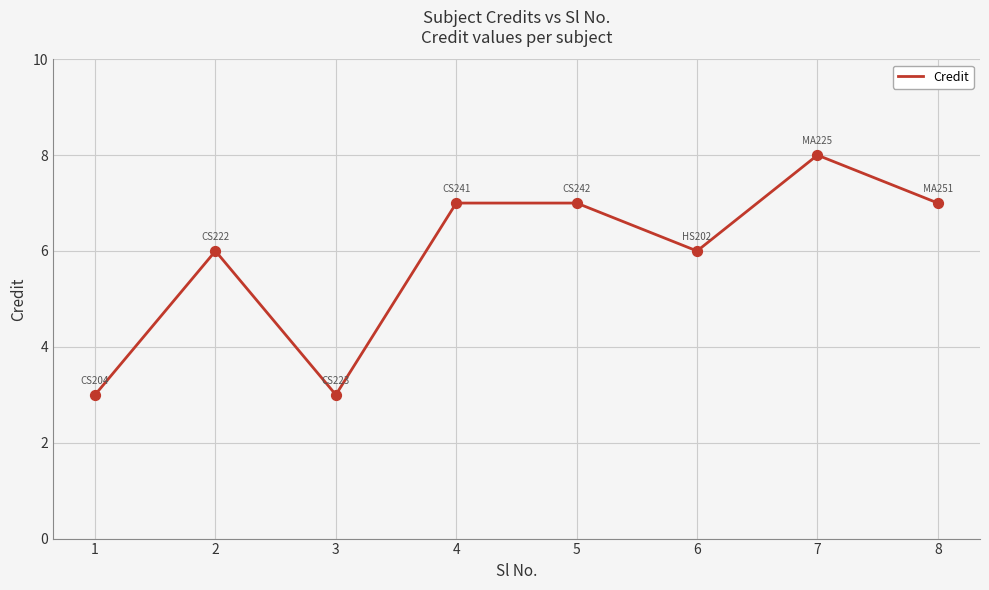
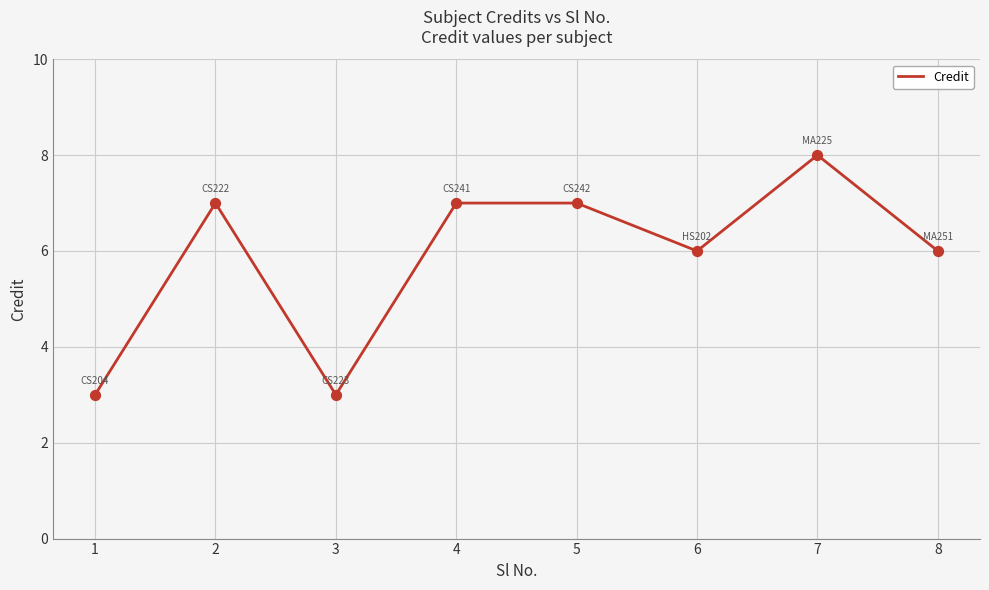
2: 6 -> 7
8: 7 -> 6
